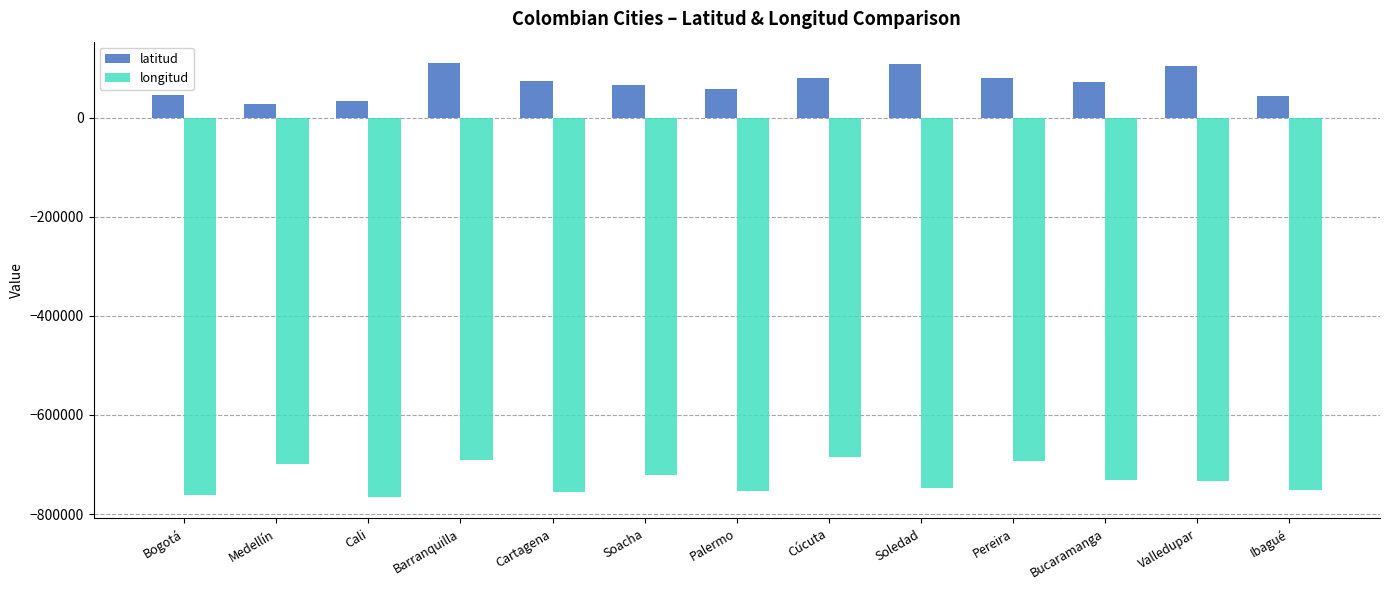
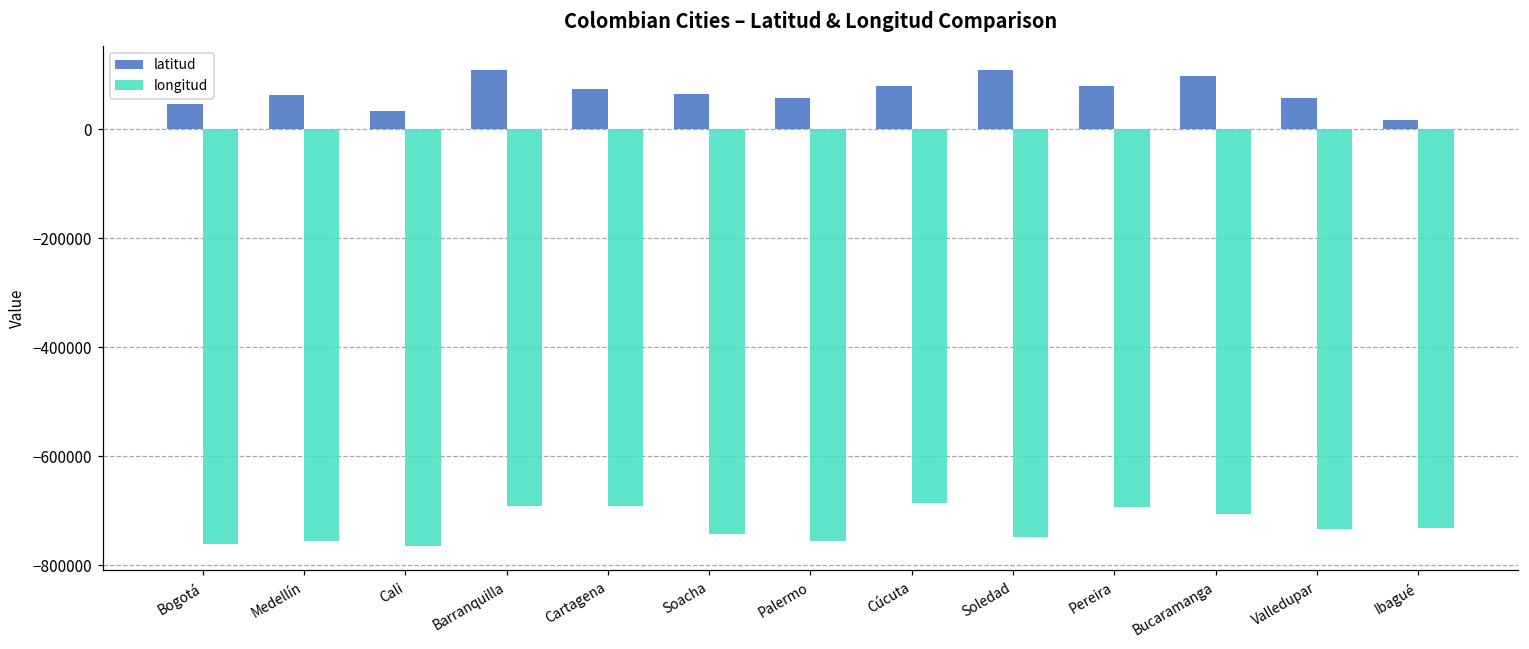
latitud, Medellín: 30000 -> 60000
longitud, Medellín: -700000 -> -760000
longitud, Cartagena: -760000 -> -690000
longitud, Soacha: -720000 -> -740000
latitud, Bucaramanga: 70000 -> 100000
longitud, Bucaramanga: -730000 -> -710000
latitud, Valledupar: 100000 -> 60000
latitud, Ibagué: 40000 -> 20000
longitud, Ibagué: -750000 -> -730000
